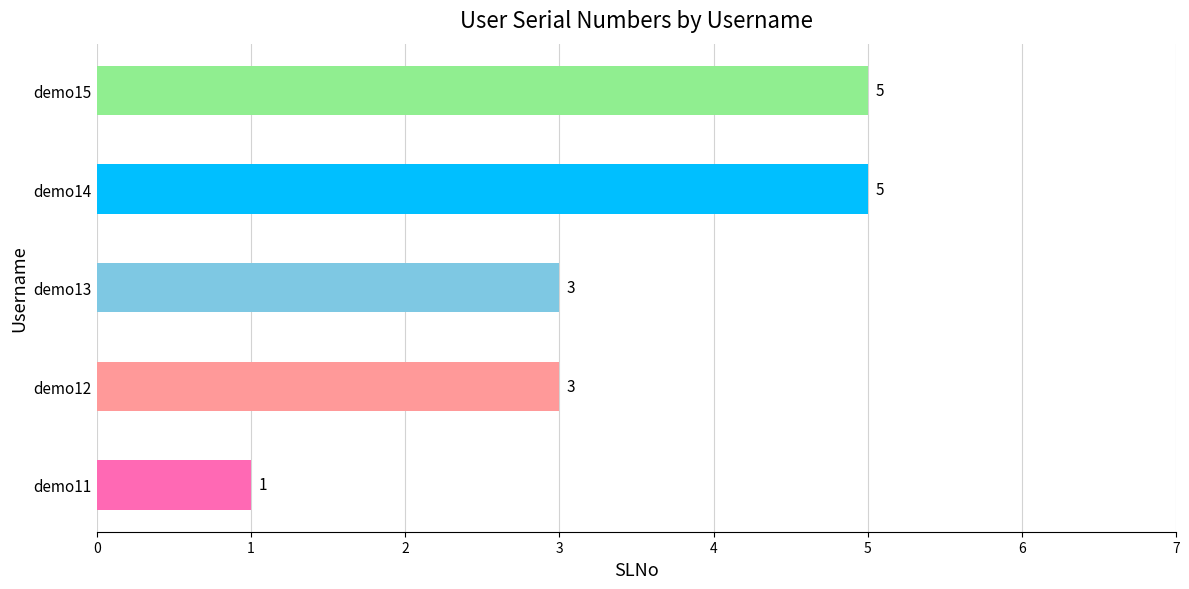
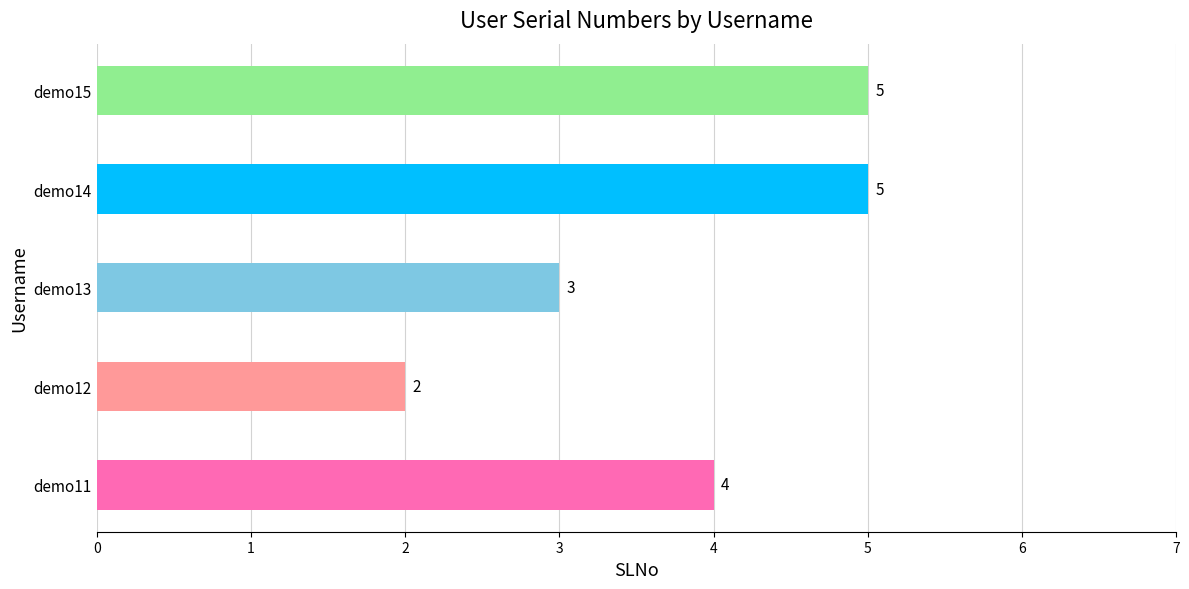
demo12: 3 -> 2
demo11: 1 -> 4
